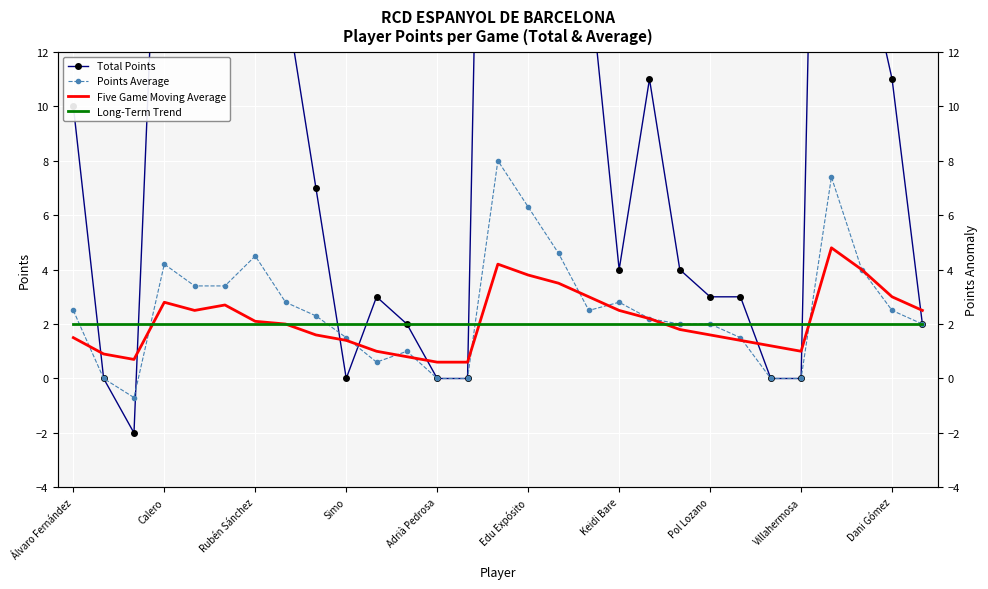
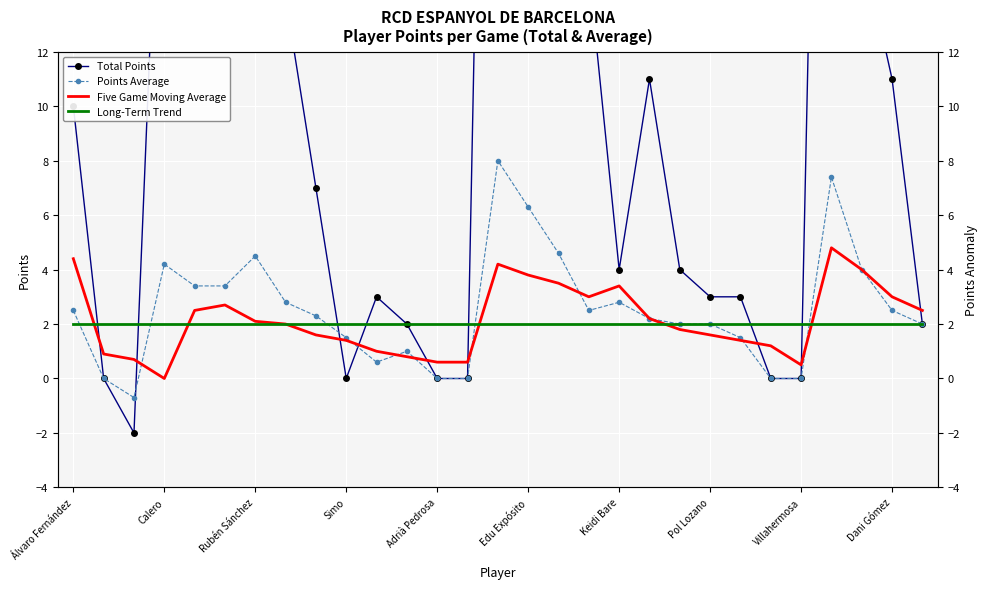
Five Game Moving Average, Álvaro Fernández: 1.5 -> 4.4
Five Game Moving Average, Calero: 2.8 -> 0.0
Five Game Moving Average, Keidi Bare: 2.5 -> 3.4
Five Game Moving Average, Villahermosa: 1.0 -> 0.5
